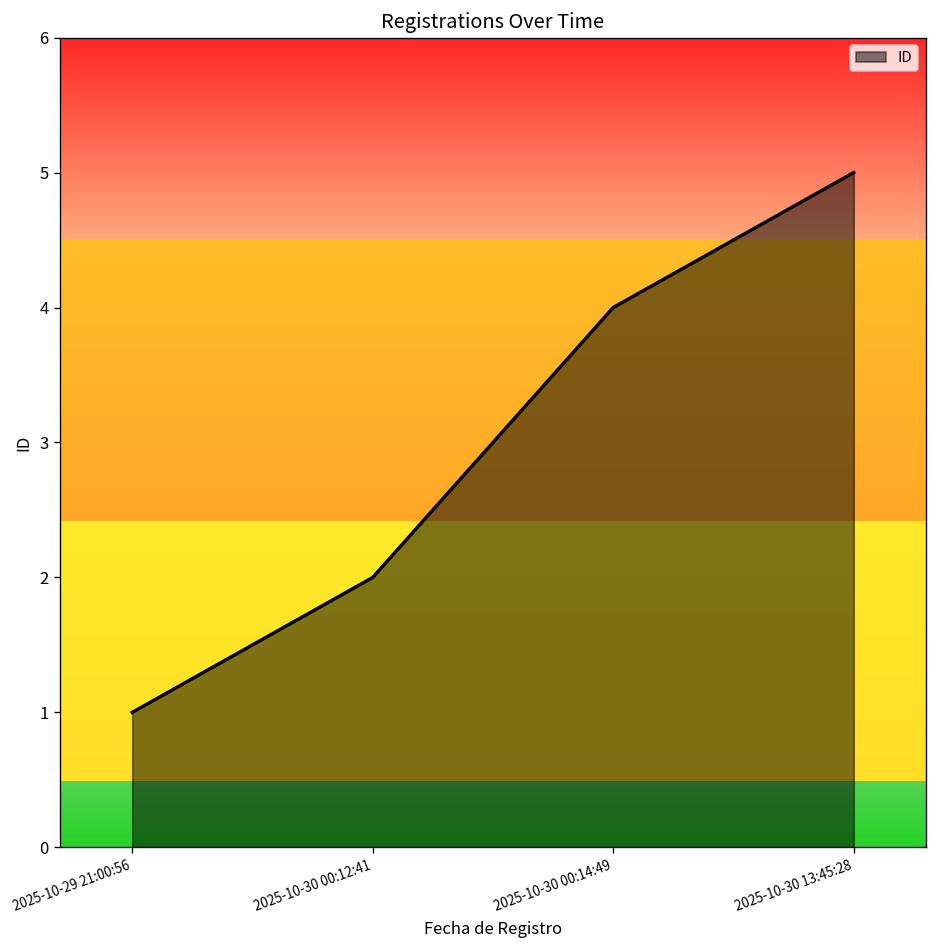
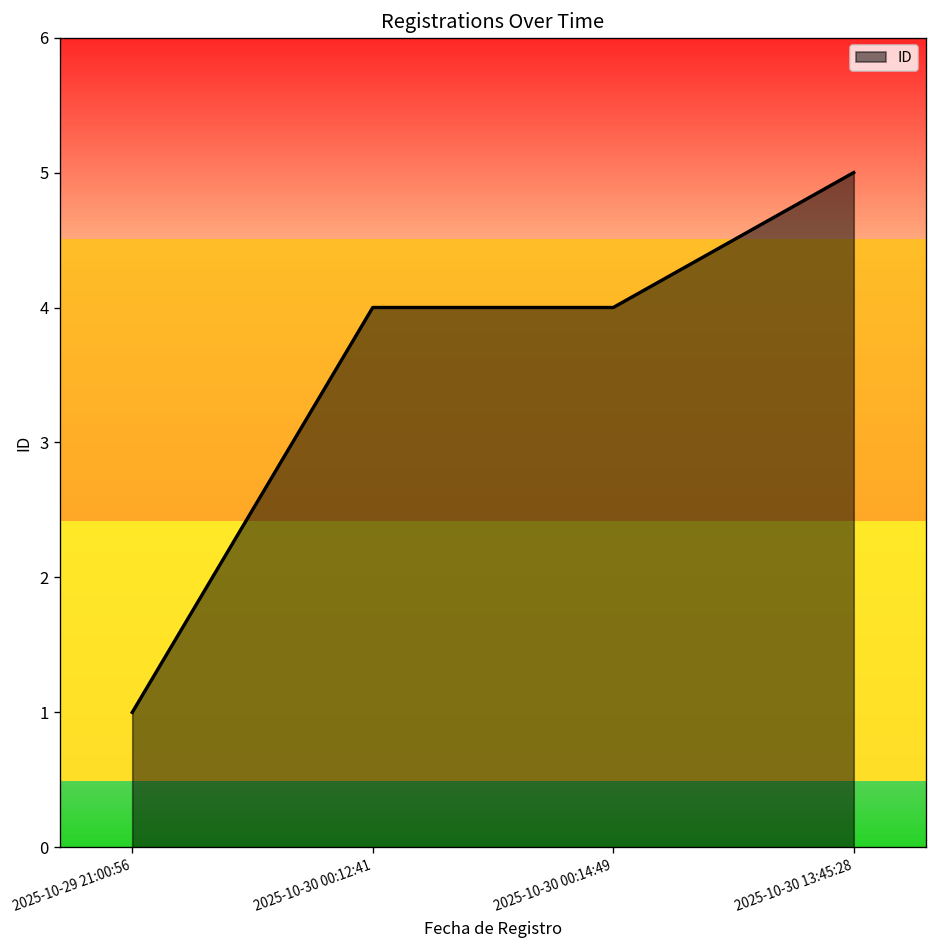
2025-10-30 00:12:41: 2 -> 4
